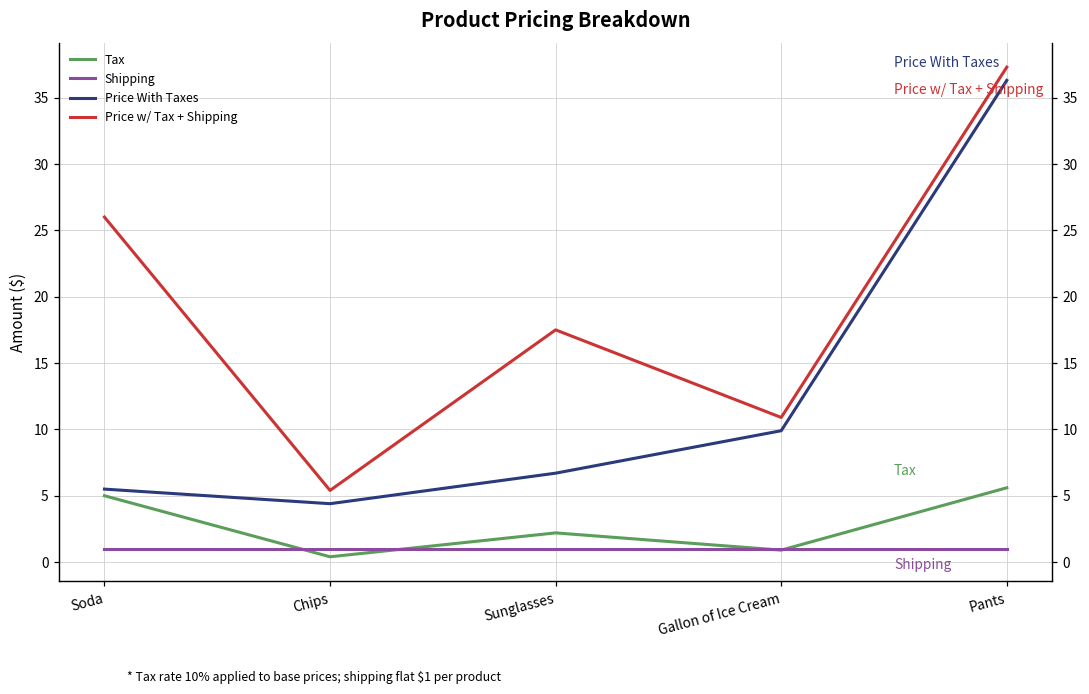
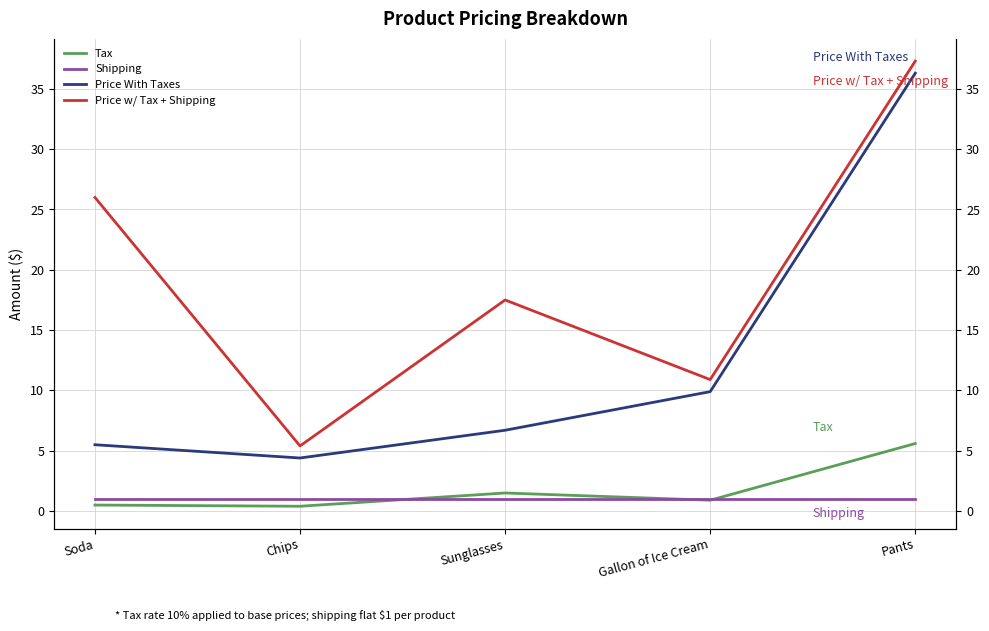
Tax, Soda: 5.0 -> 0.5
Tax, Sunglasses: 2.2 -> 1.5
